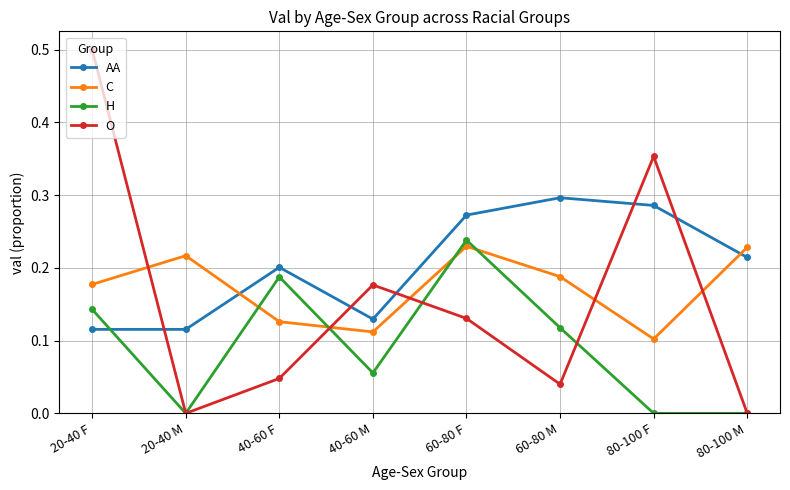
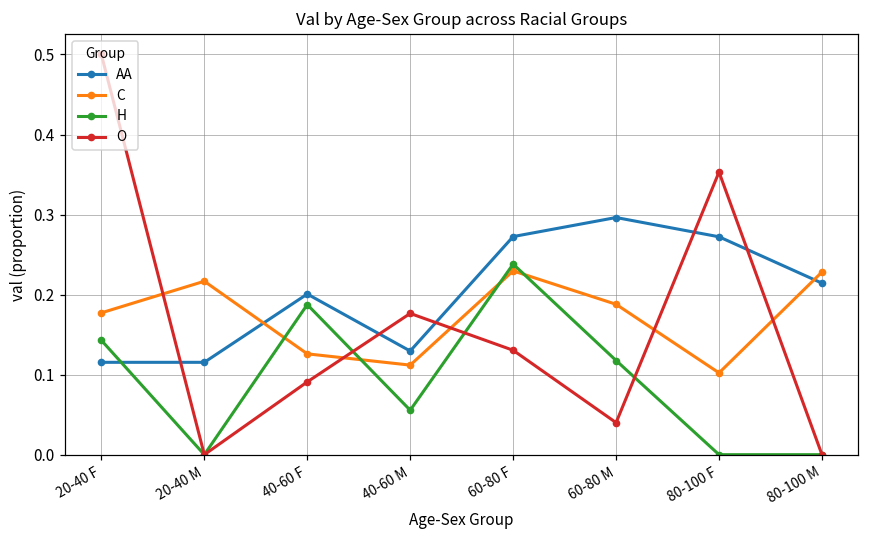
O, 40-60 F: 0.05 -> 0.09
AA, 80-100 F: 0.29 -> 0.27
